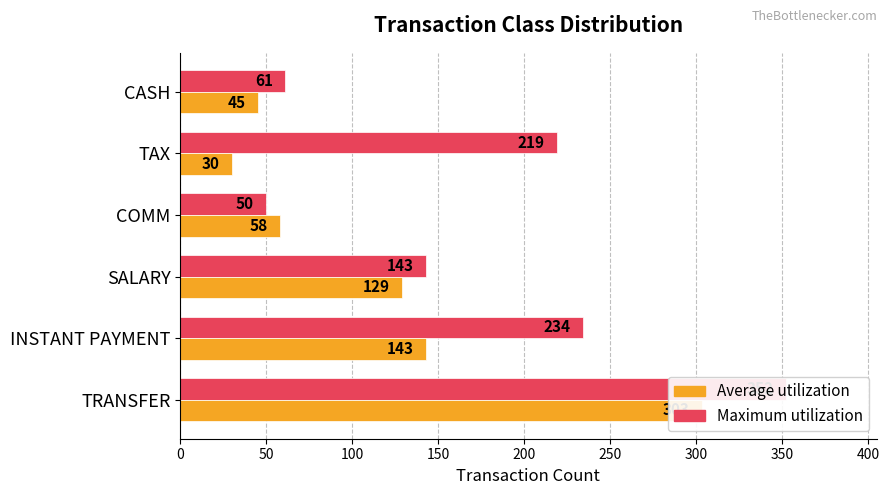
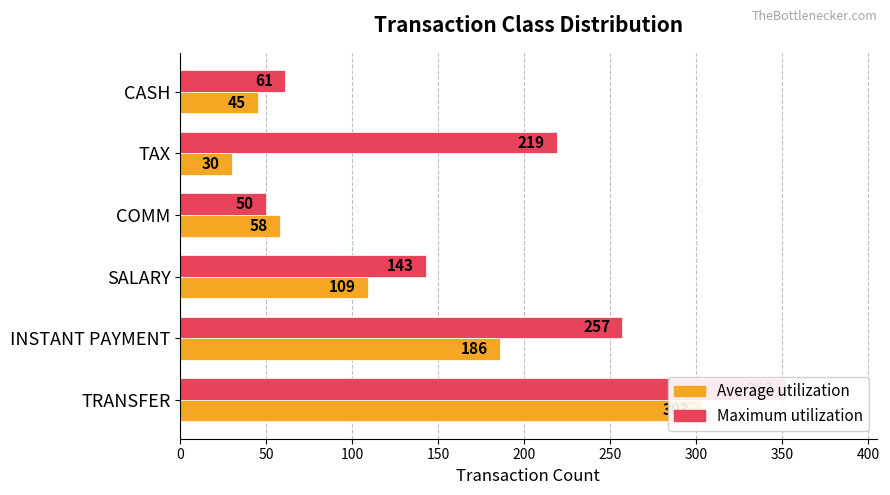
Average utilization, SALARY: 129 -> 109
Maximum utilization, INSTANT PAYMENT: 234 -> 257
Average utilization, INSTANT PAYMENT: 143 -> 186
